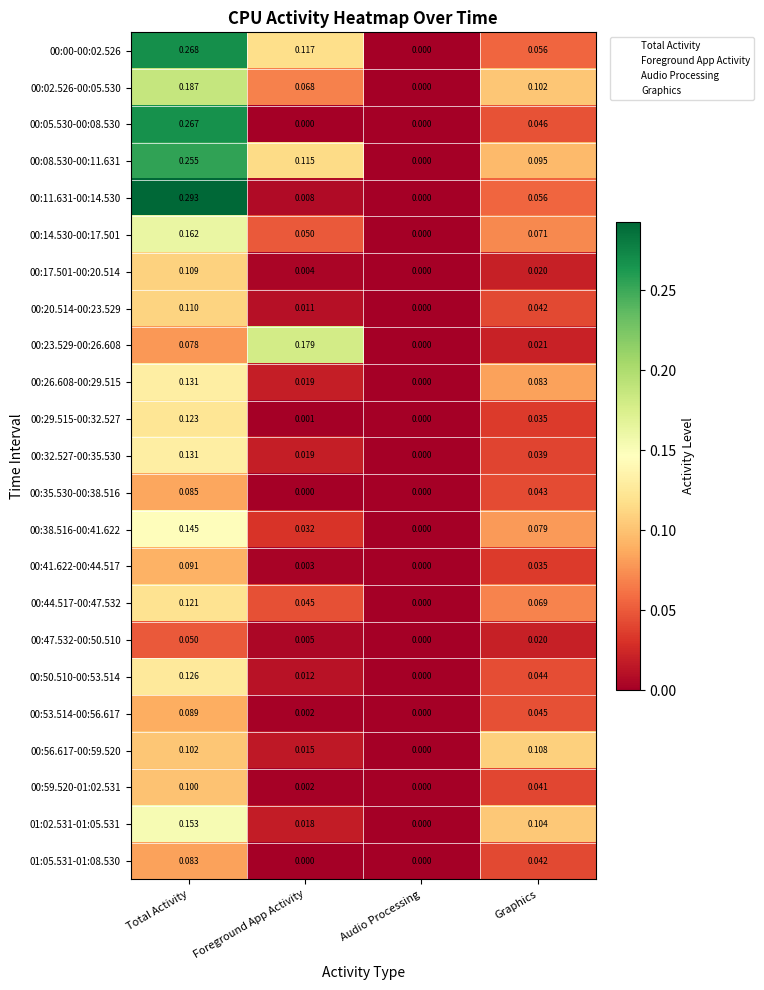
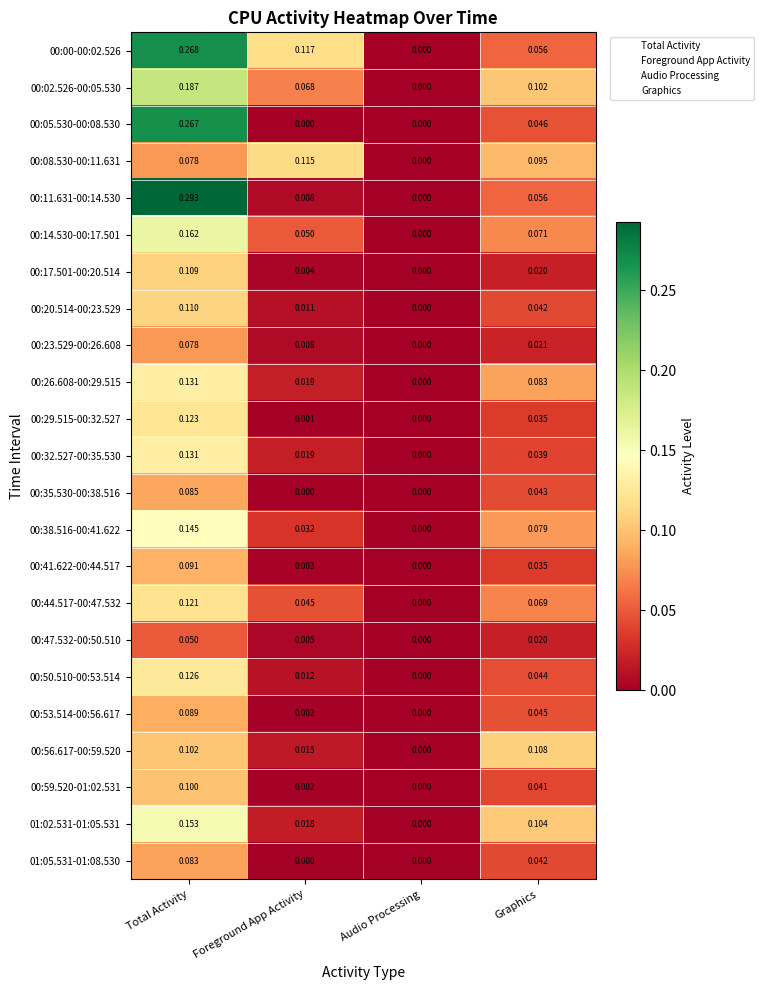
00:08.530-00:11.631, Total Activity: 0.255 -> 0.078
00:23.529-00:26.608, Foreground App Activity: 0.179 -> 0.008
